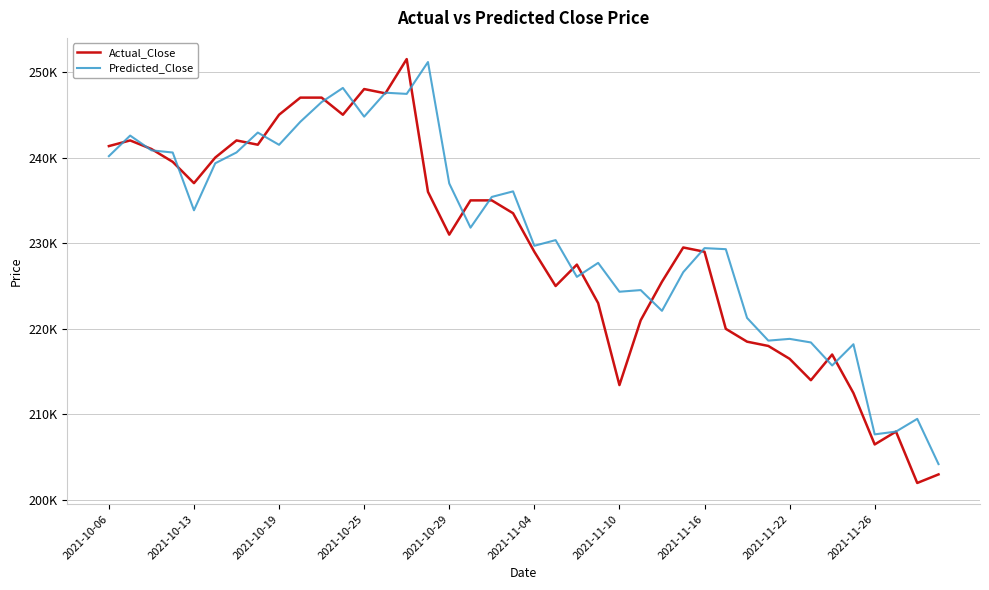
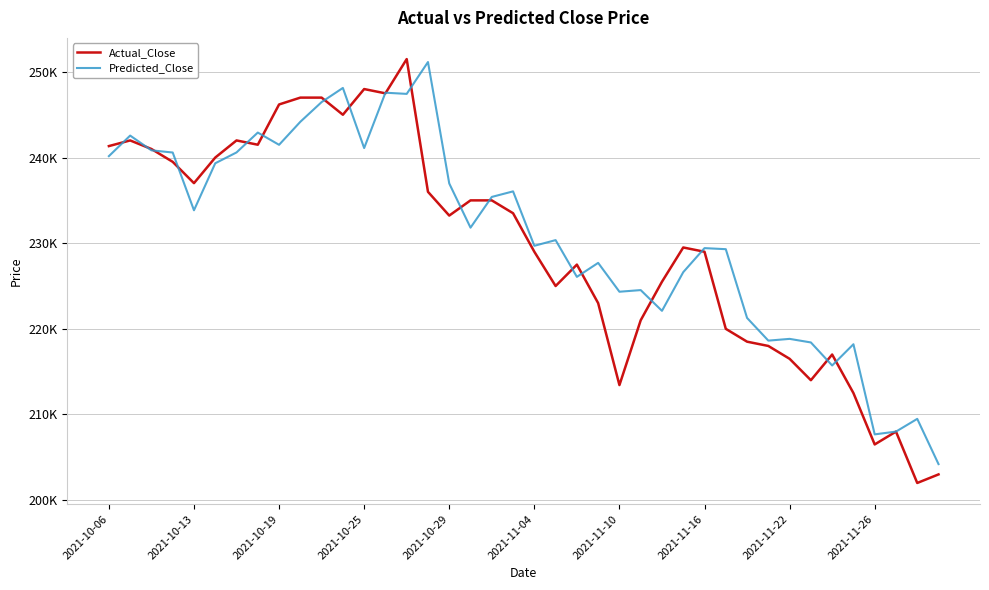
Actual_Close, 2021-10-19: 245000 -> 246000
Predicted_Close, 2021-10-25: 245000 -> 241000
Actual_Close, 2021-10-29: 231000 -> 233000
